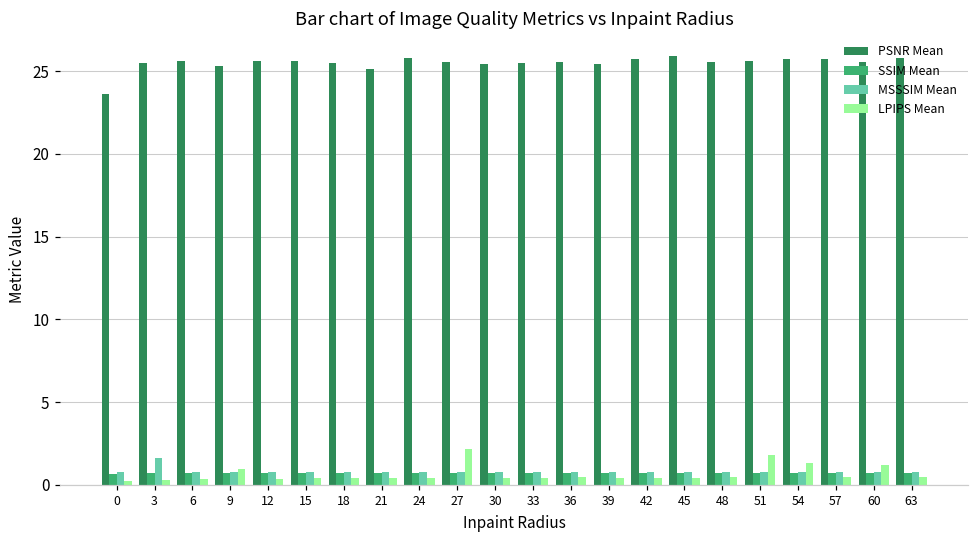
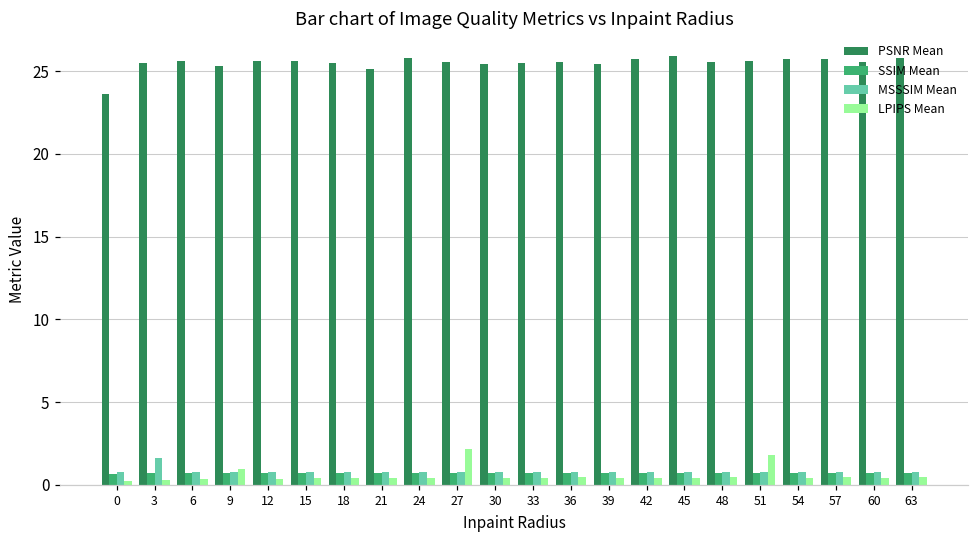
LPIPS Mean, 54: 1.3 -> 0.4
LPIPS Mean, 60: 1.2 -> 0.4
